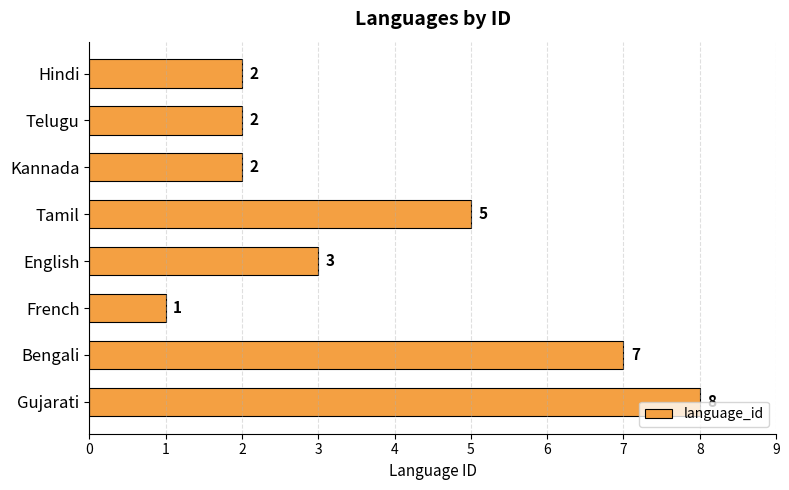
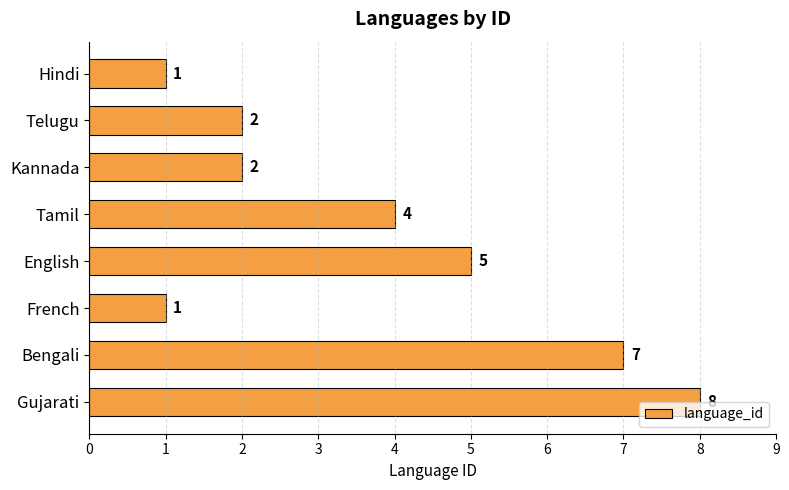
Hindi: 2 -> 1
Tamil: 5 -> 4
English: 3 -> 5
